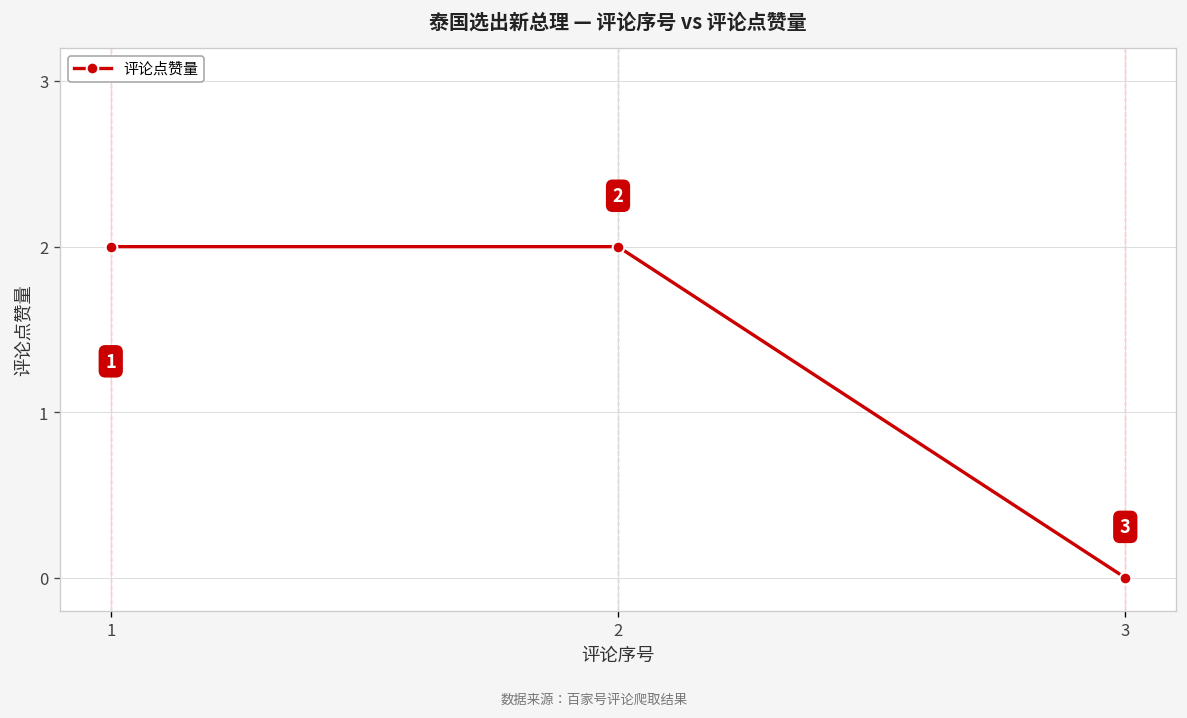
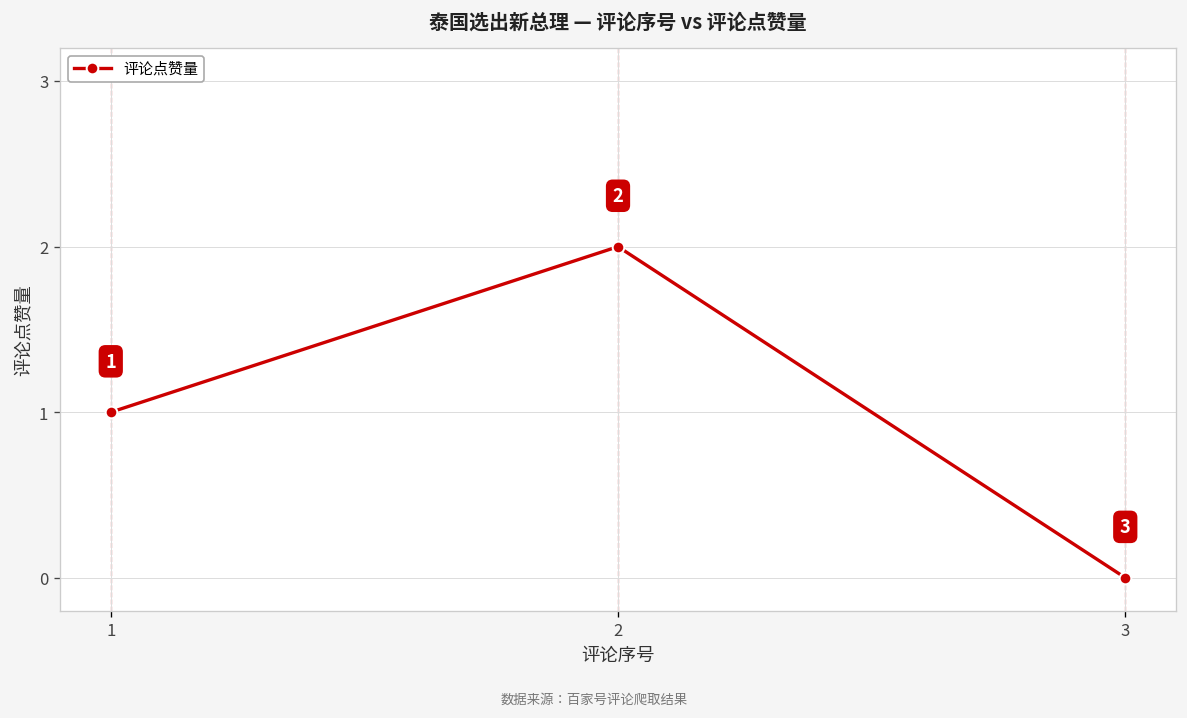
1: 2 -> 1
